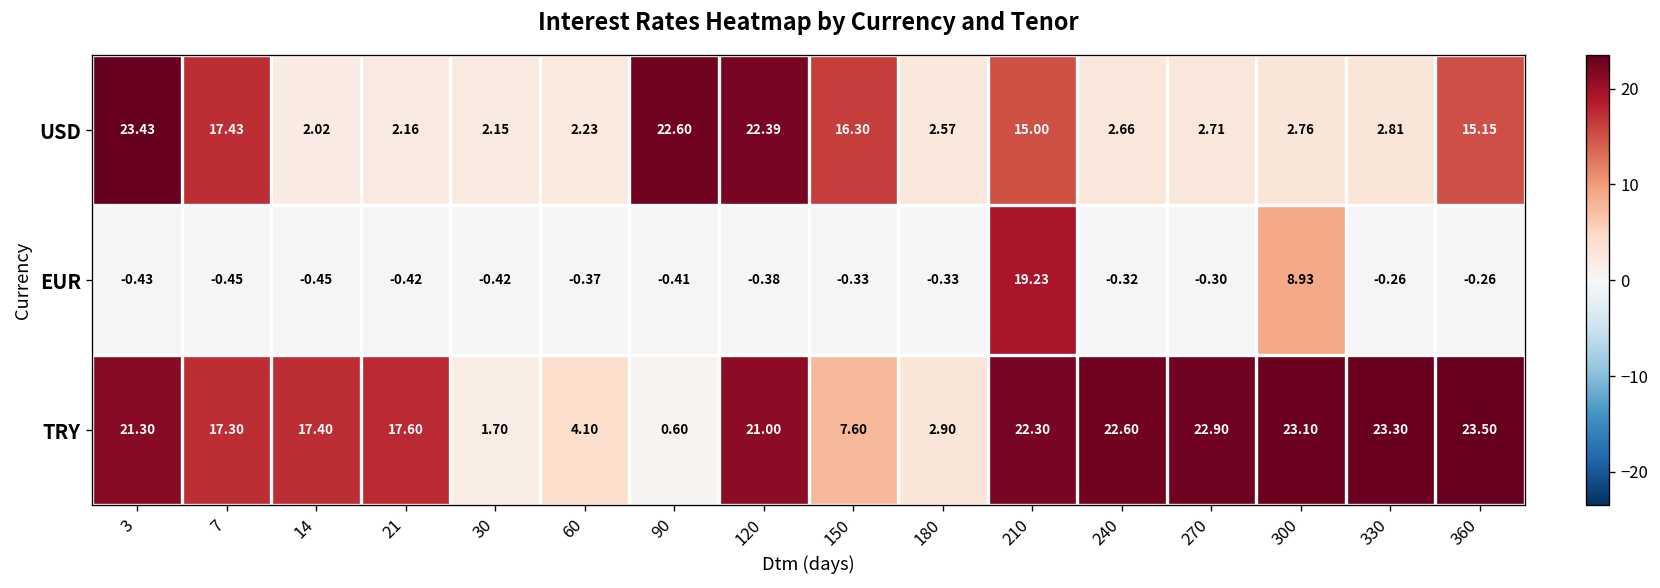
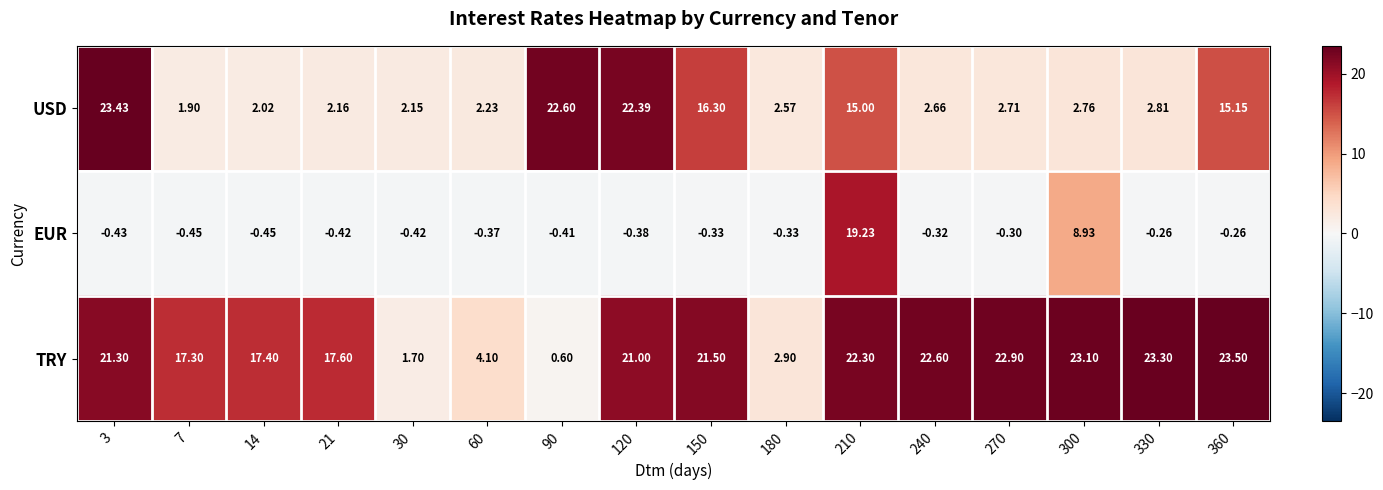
USD, 7: 17.43 -> 1.90
TRY, 150: 7.60 -> 21.50
